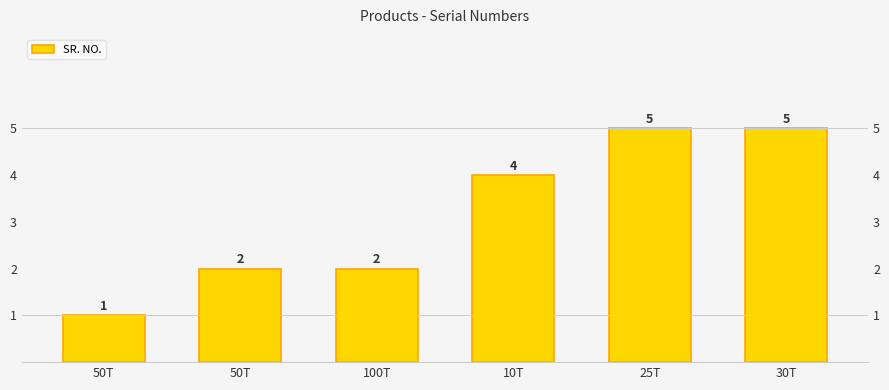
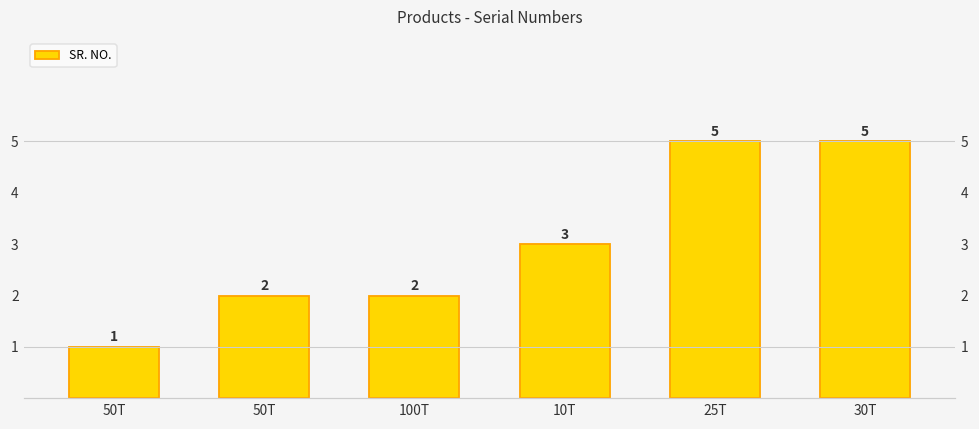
10T: 4 -> 3
